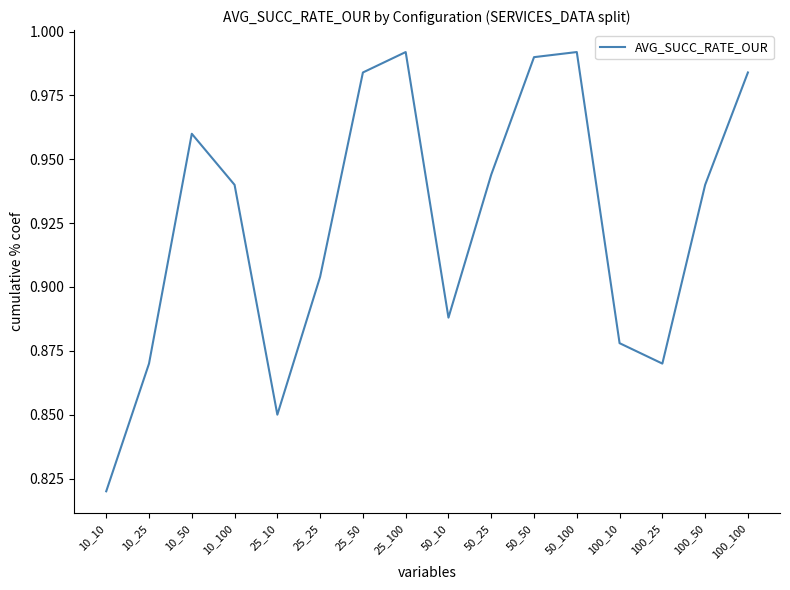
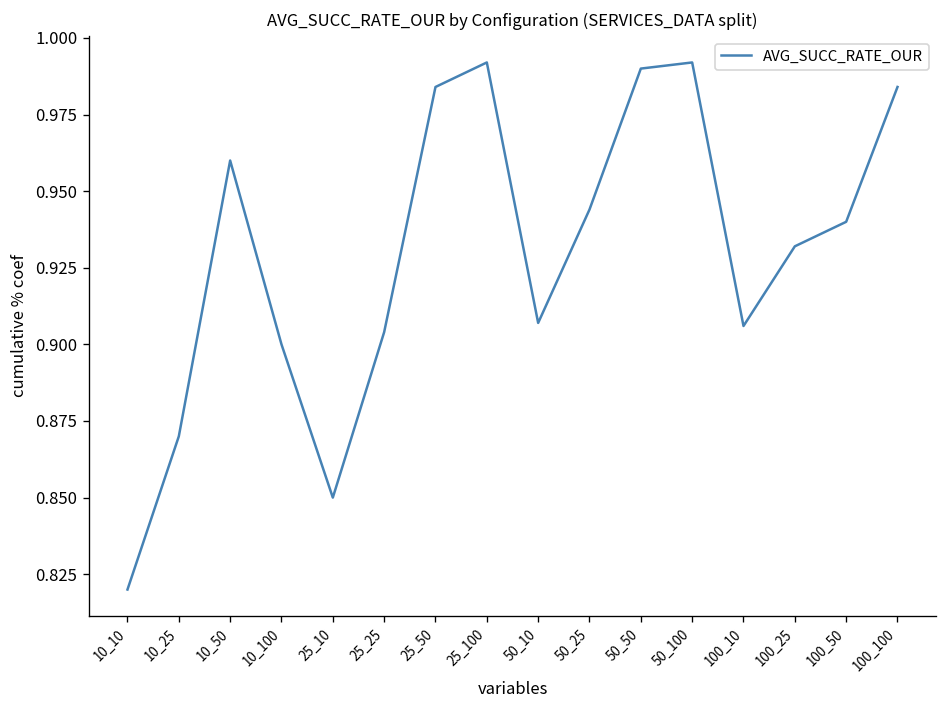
10_100: 0.94 -> 0.90
50_10: 0.888 -> 0.907
100_10: 0.878 -> 0.906
100_25: 0.870 -> 0.932
